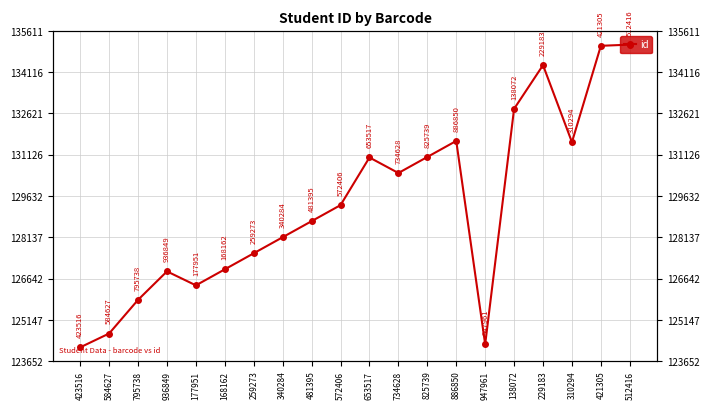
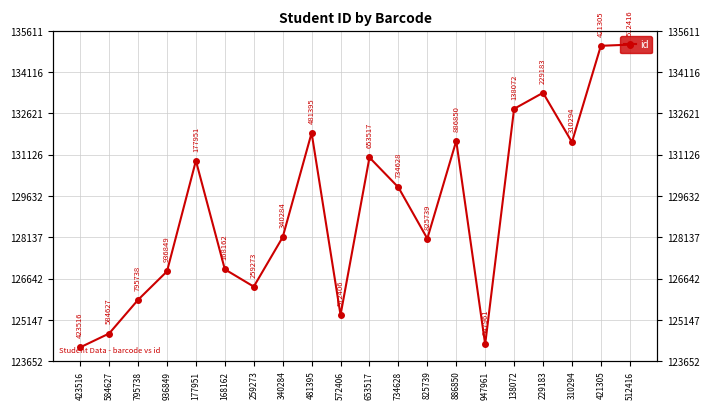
177951: 126400 -> 130900
259273: 127600 -> 126400
481395: 128700 -> 131900
572406: 129300 -> 125300
734628: 130500 -> 129900
825739: 131000 -> 128100
229183: 134400 -> 133400
